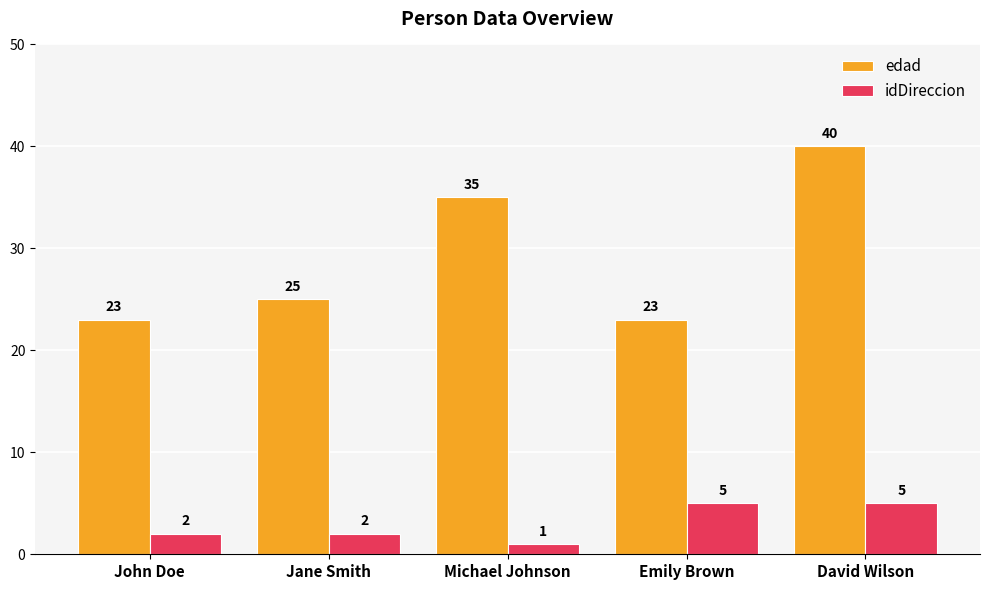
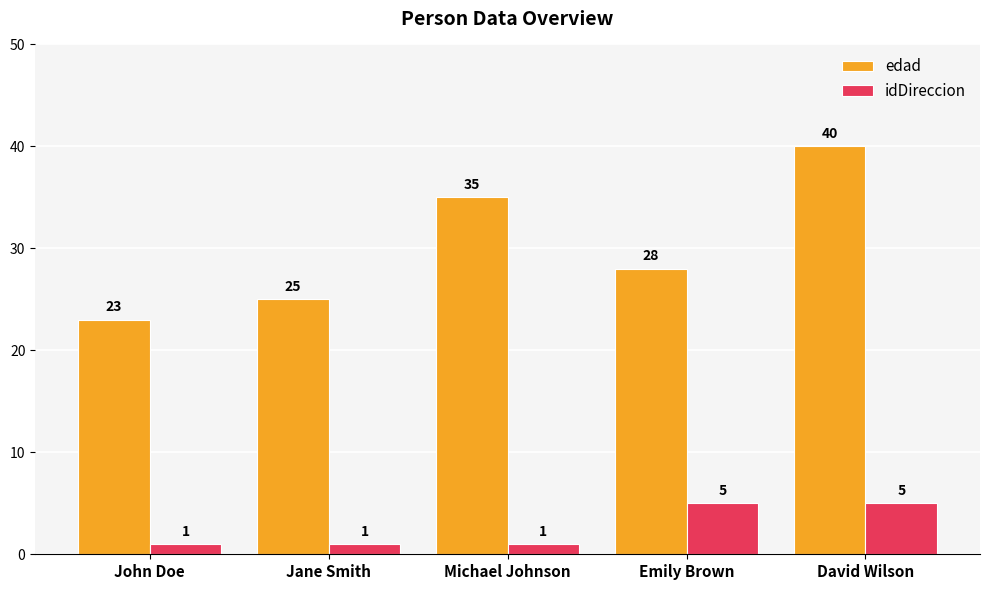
idDireccion, John Doe: 2 -> 1
idDireccion, Jane Smith: 2 -> 1
edad, Emily Brown: 23 -> 28
